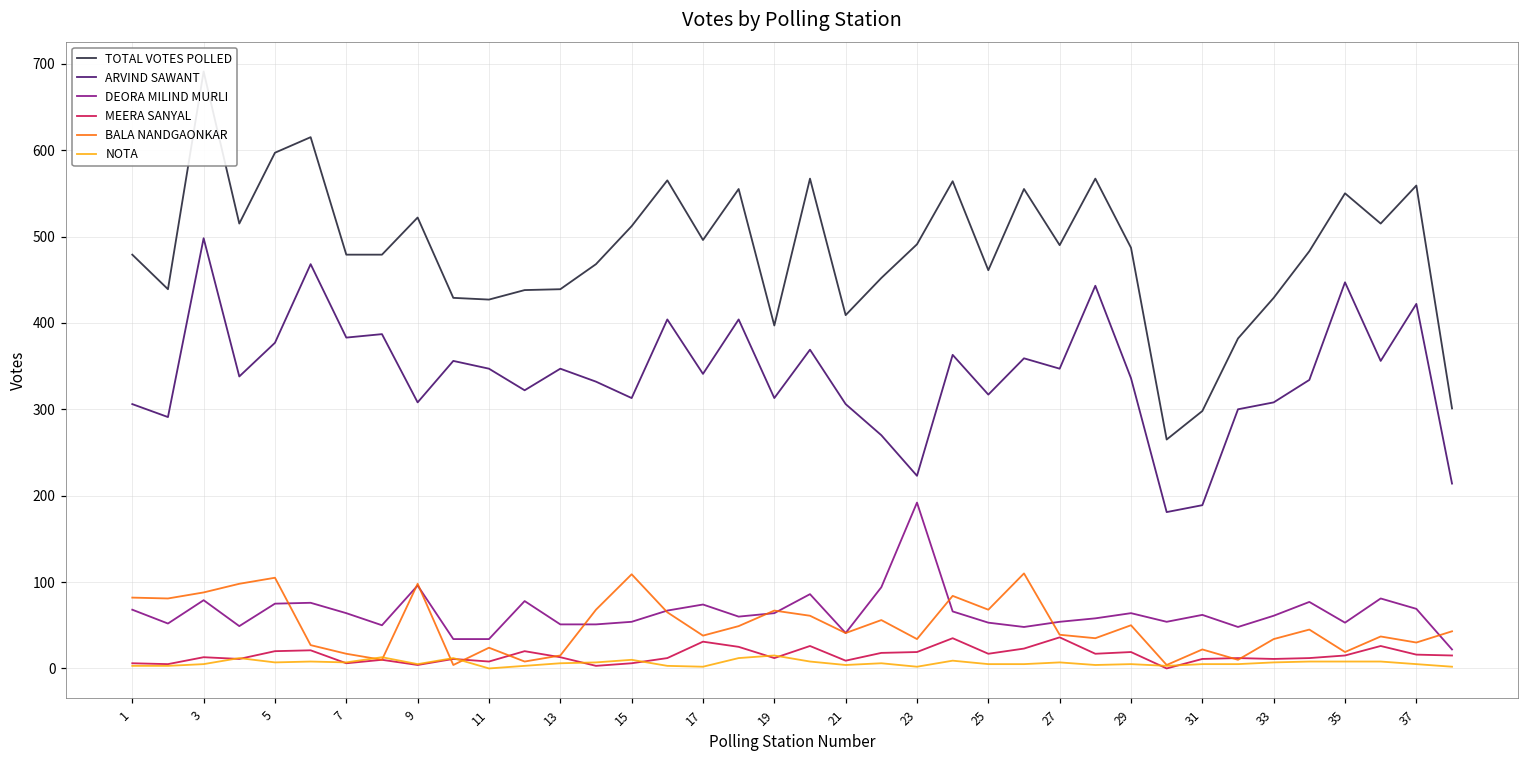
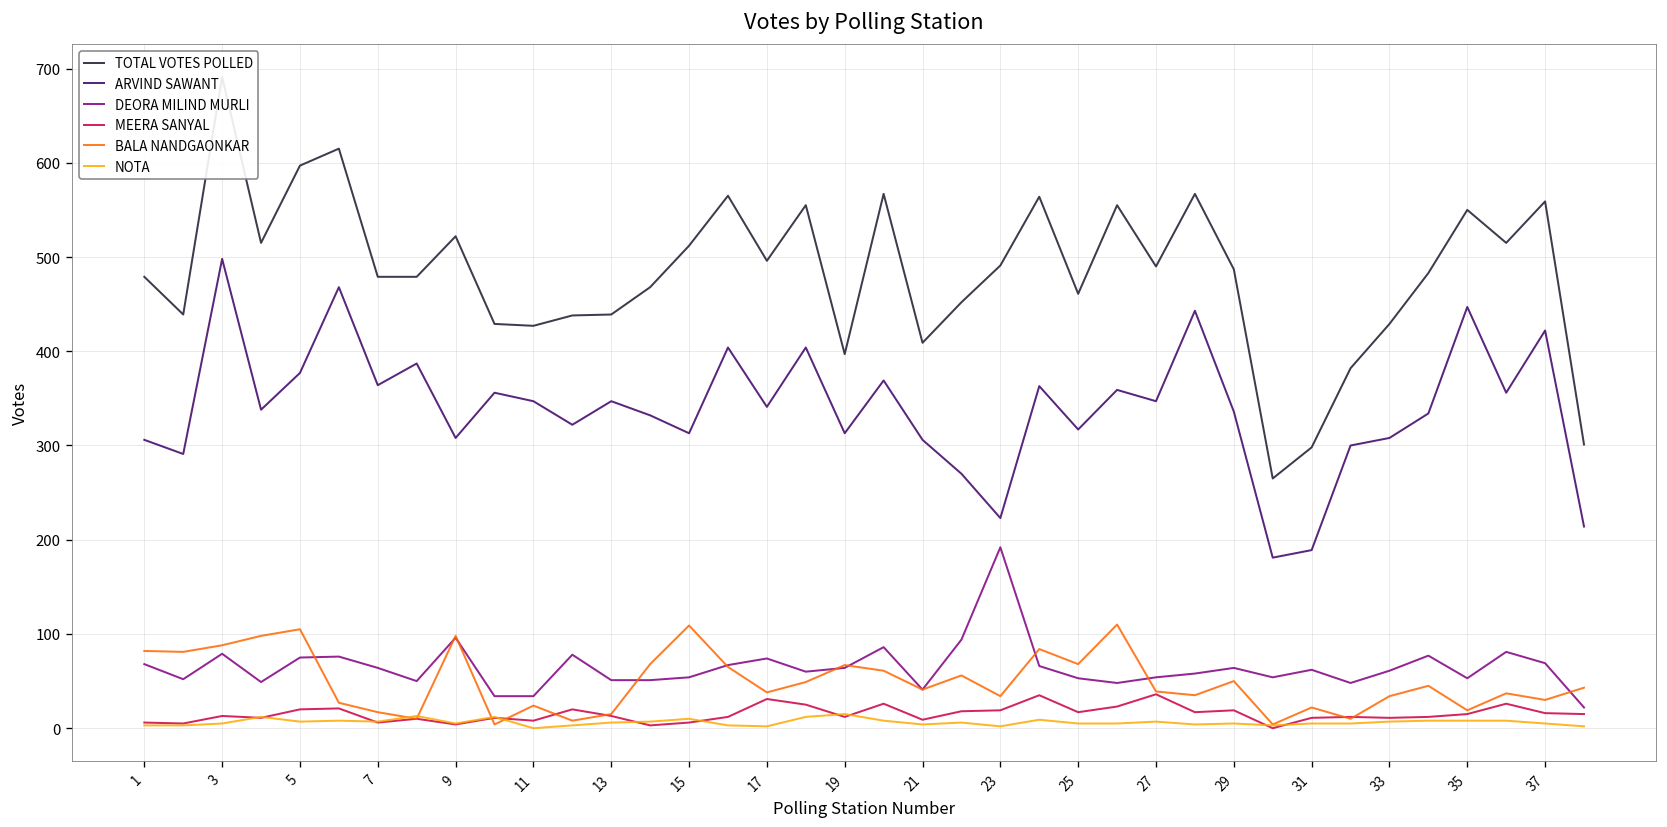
ARVIND SAWANT, 7: 380 -> 360
